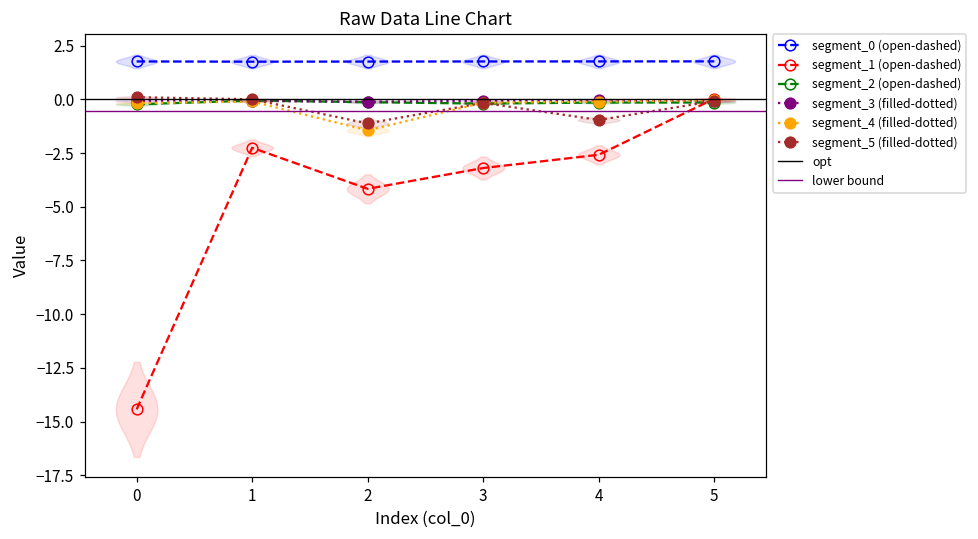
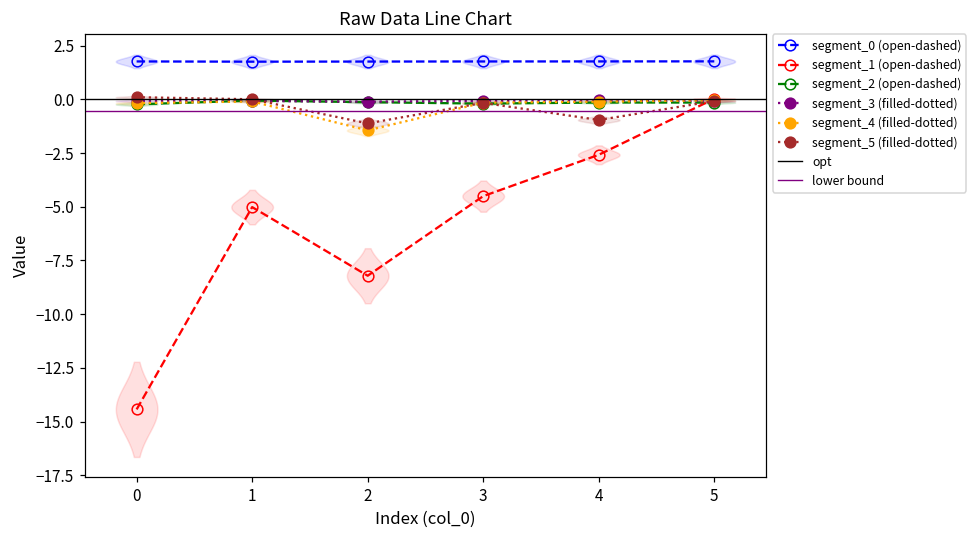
segment_1 (open-dashed), 1: -2.3 -> -5.0
segment_1 (open-dashed), 2: -4.2 -> -8.2
segment_1 (open-dashed), 3: -3.2 -> -4.5
